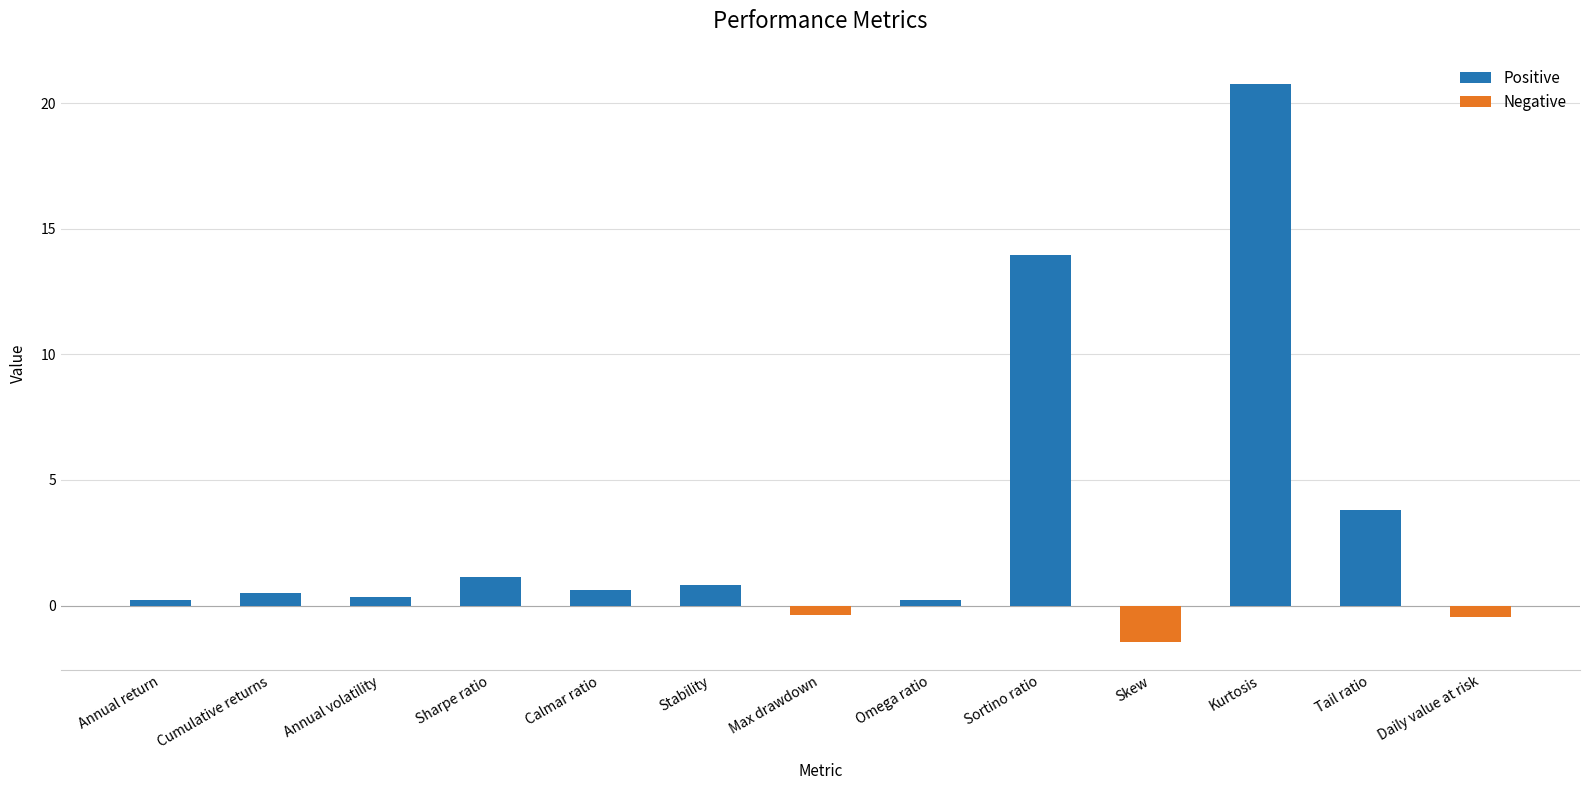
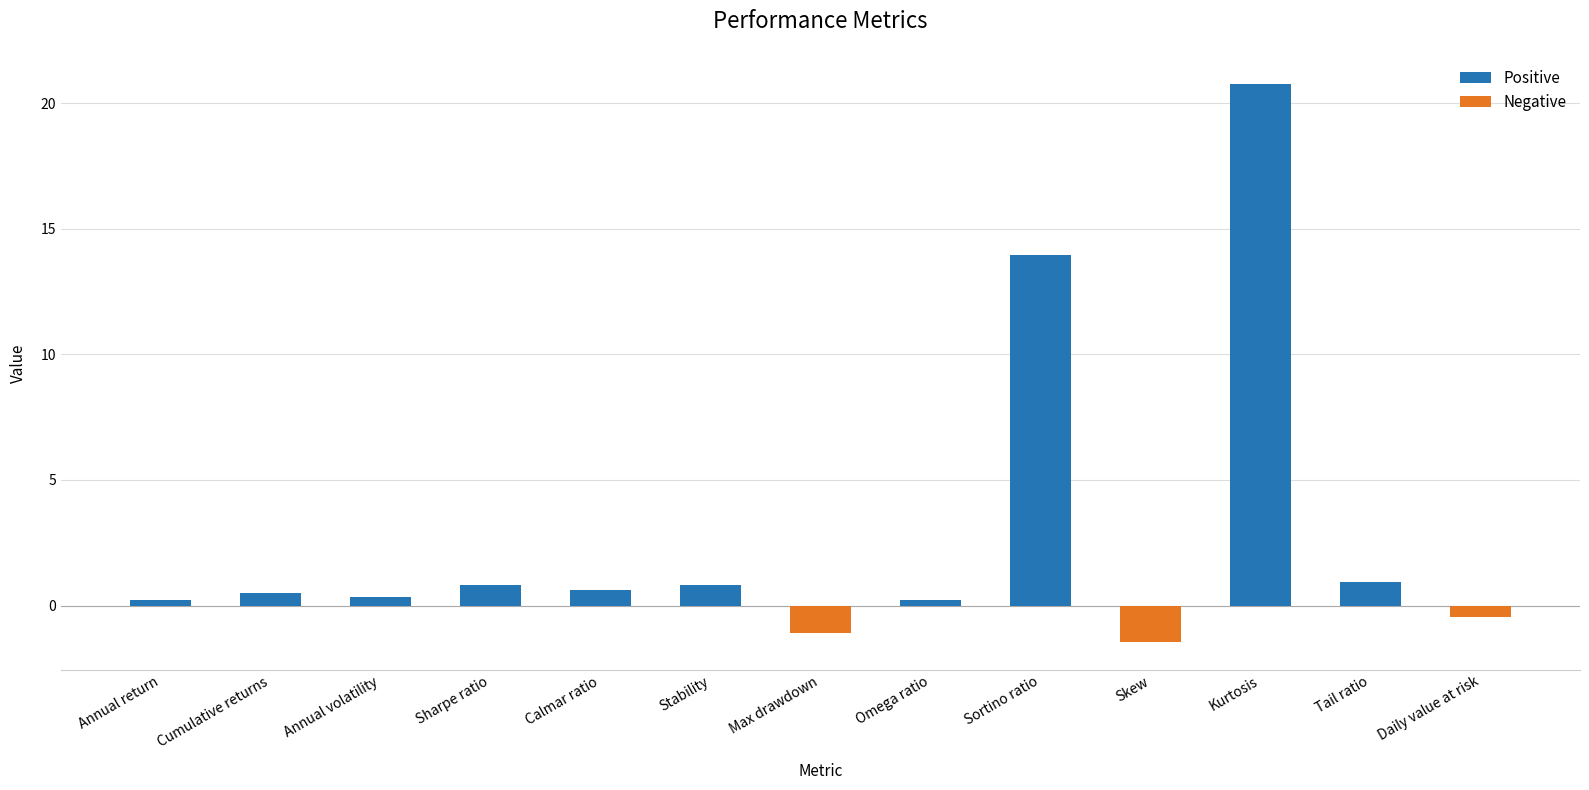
Sharpe ratio: 1.2 -> 0.8
Max drawdown: -0.4 -> -1.1
Tail ratio: 3.8 -> 0.9
